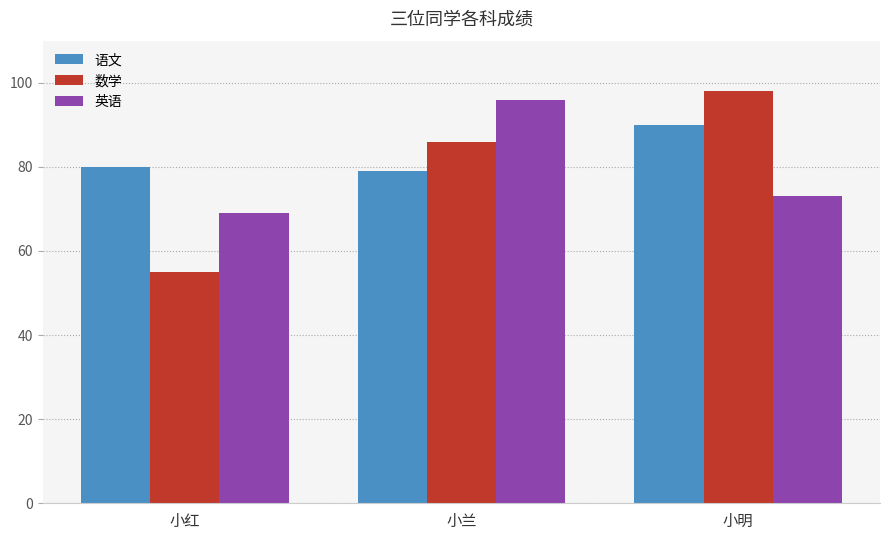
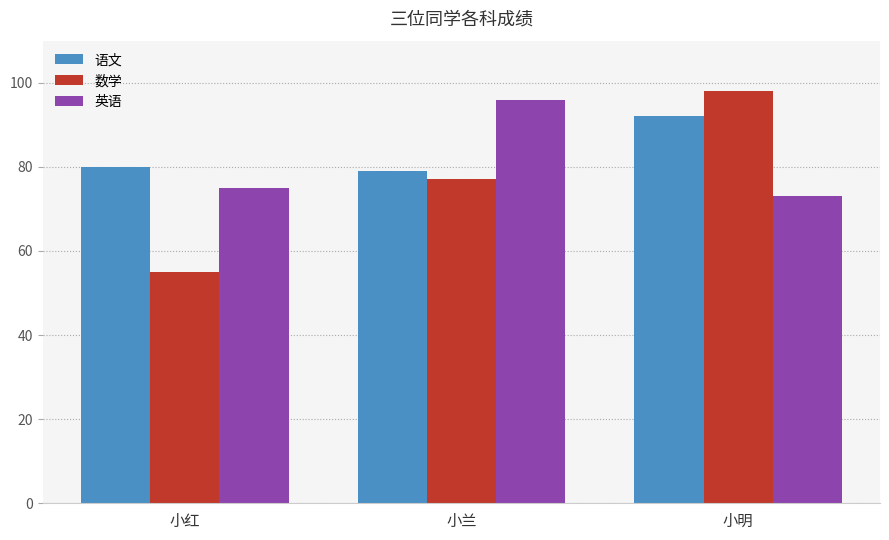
英语, 小红: 69 -> 75
数学, 小兰: 86 -> 77
语文, 小明: 90 -> 92
